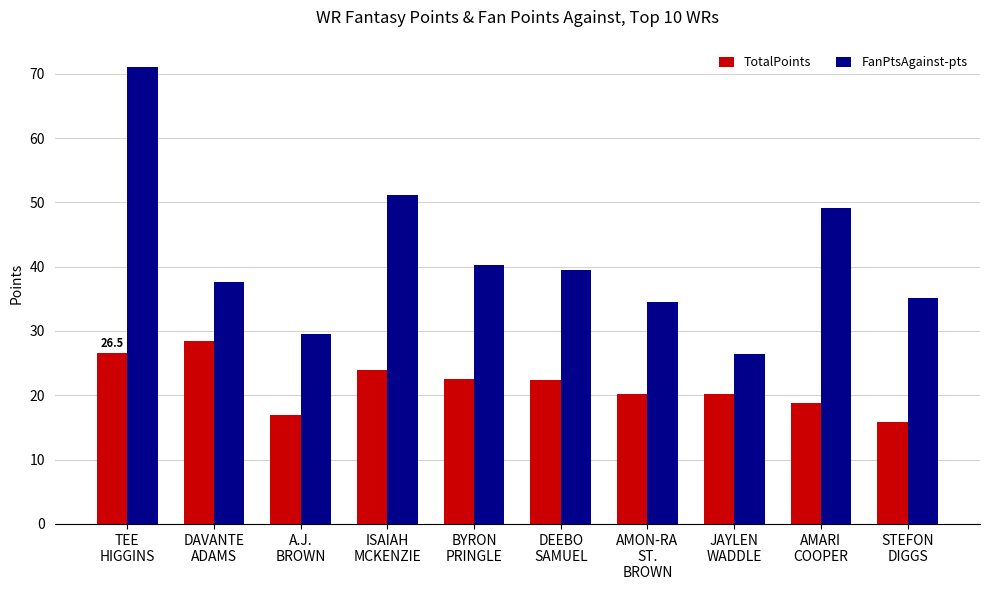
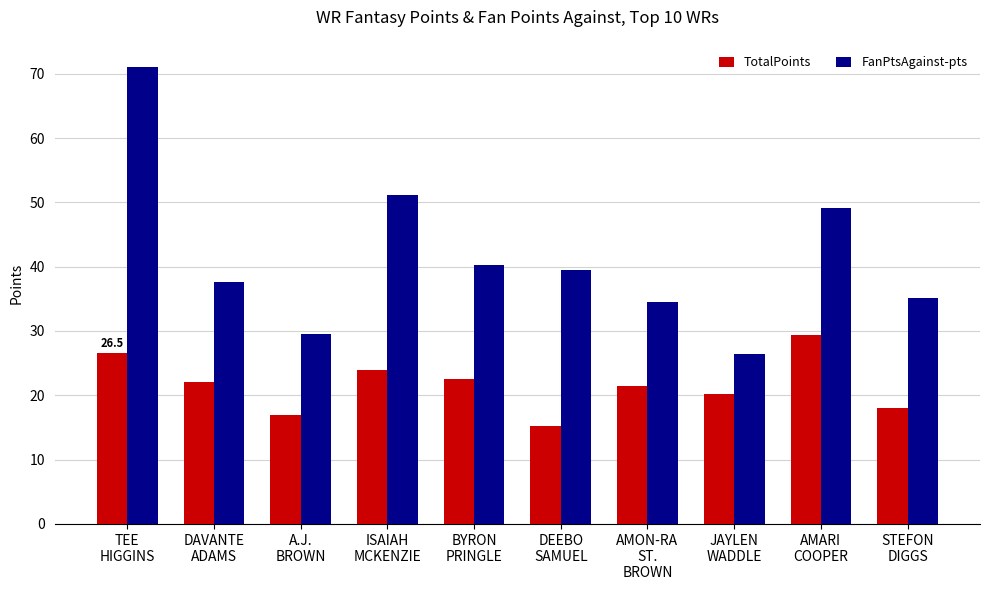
TotalPoints, DAVANTE ADAMS: 28 -> 22
TotalPoints, DEEBO SAMUEL: 22 -> 15
TotalPoints, AMON-RA ST. BROWN: 20 -> 22
TotalPoints, AMARI COOPER: 19 -> 29
TotalPoints, STEFON DIGGS: 16 -> 18
